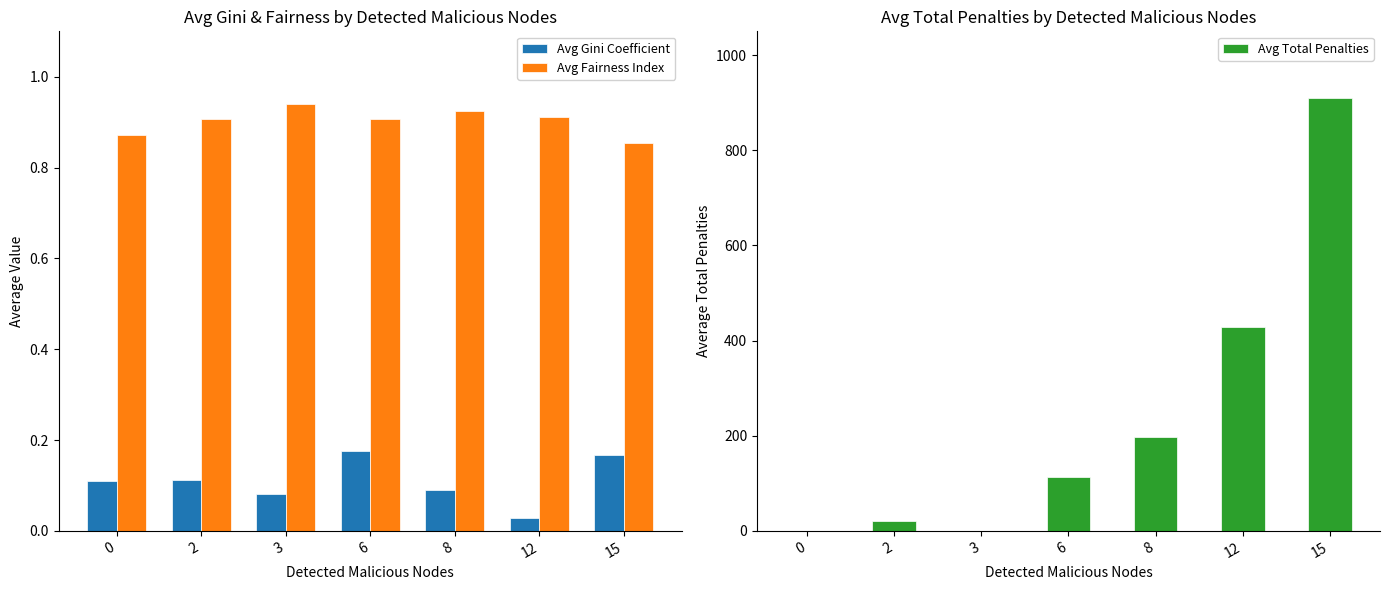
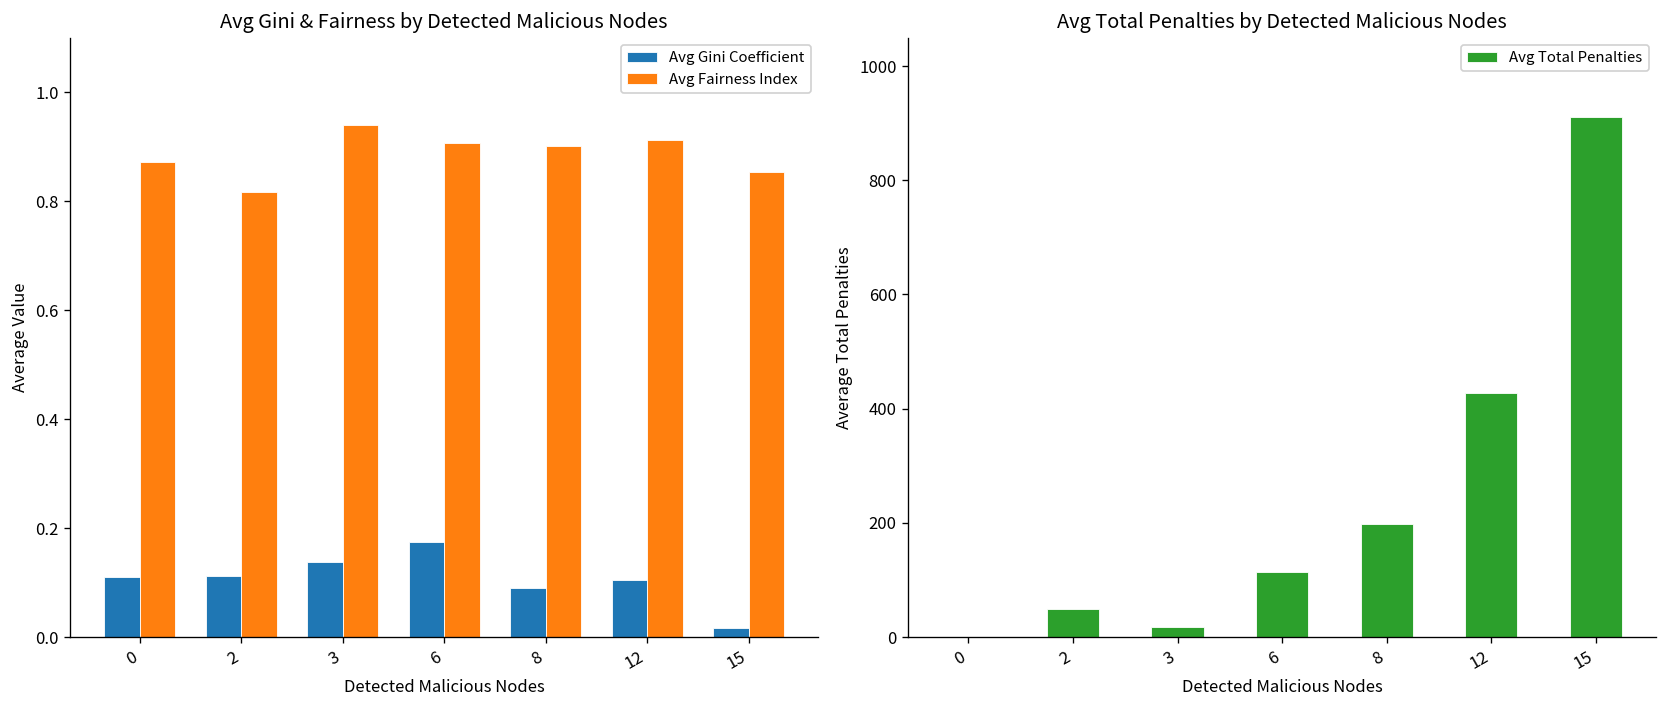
Avg Gini & Fairness by Detected Malicious Nodes, Avg Fairness Index, 2: 0.91 -> 0.82
Avg Gini & Fairness by Detected Malicious Nodes, Avg Gini Coefficient, 3: 0.08 -> 0.14
Avg Gini & Fairness by Detected Malicious Nodes, Avg Fairness Index, 8: 0.92 -> 0.90
Avg Gini & Fairness by Detected Malicious Nodes, Avg Gini Coefficient, 12: 0.03 -> 0.11
Avg Gini & Fairness by Detected Malicious Nodes, Avg Gini Coefficient, 15: 0.17 -> 0.02
Avg Total Penalties by Detected Malicious Nodes, 2: 20 -> 50
Avg Total Penalties by Detected Malicious Nodes, 3: 0 -> 20
